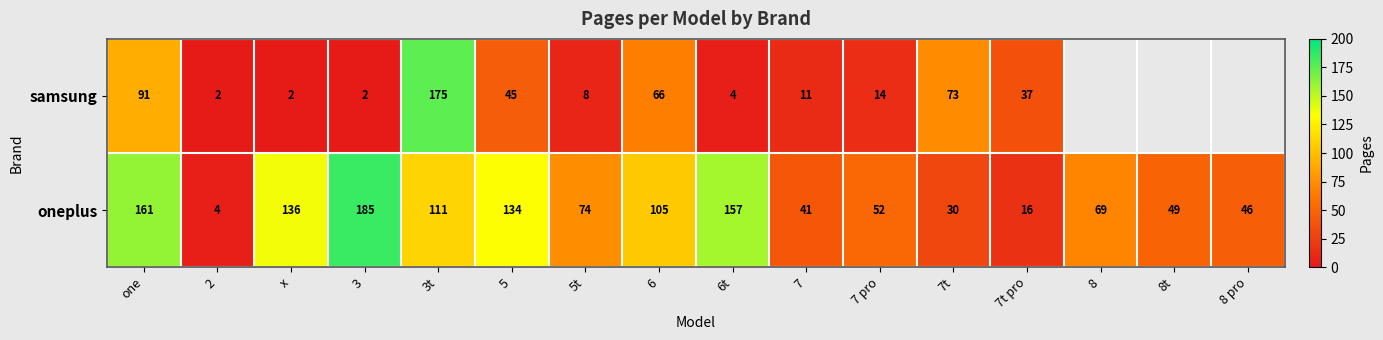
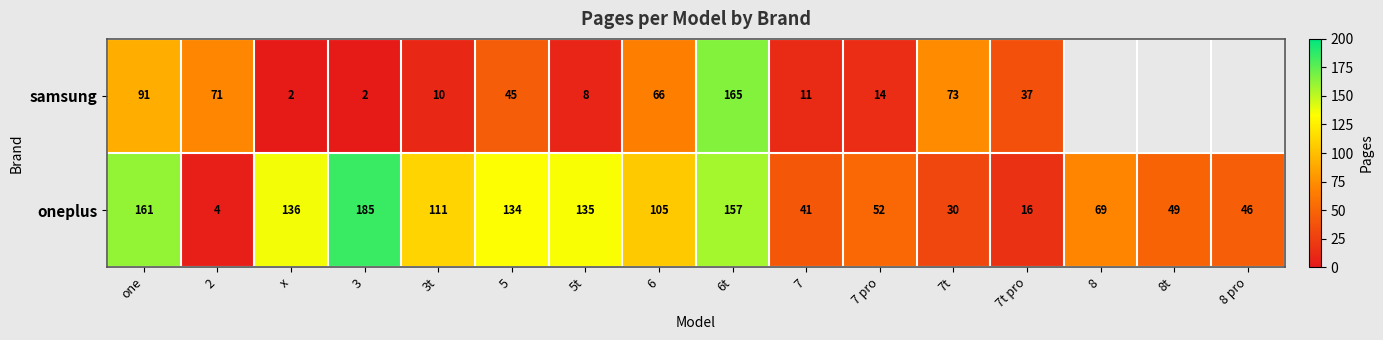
samsung, 2: 2 -> 71
samsung, 3t: 175 -> 10
samsung, 6t: 4 -> 165
oneplus, 5t: 74 -> 135
